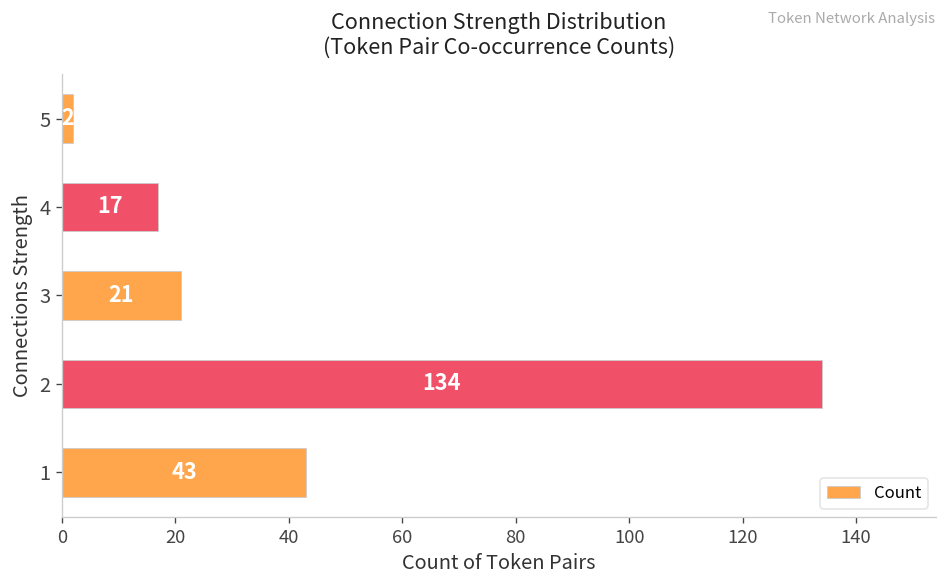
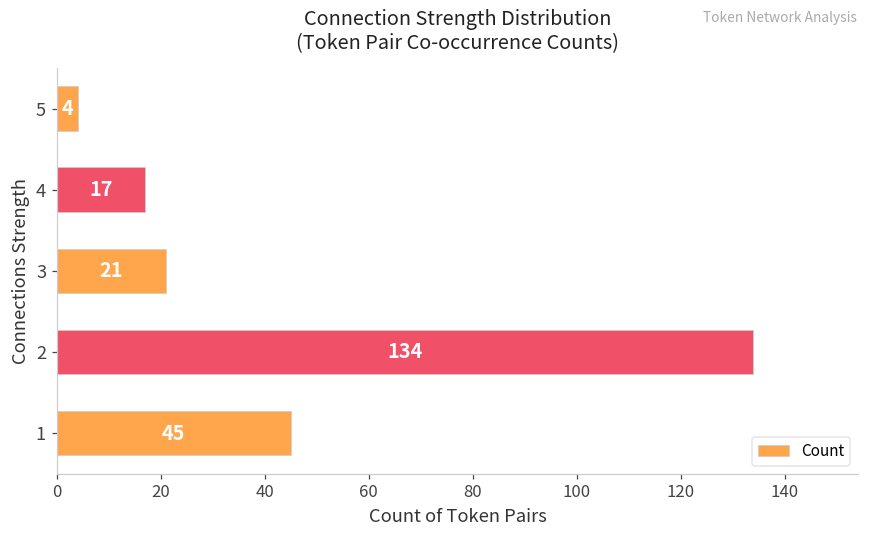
5: 2 -> 4
1: 43 -> 45
